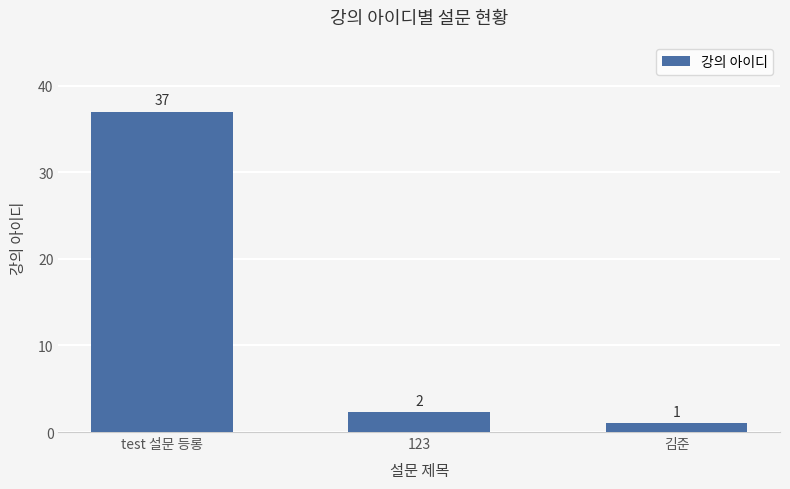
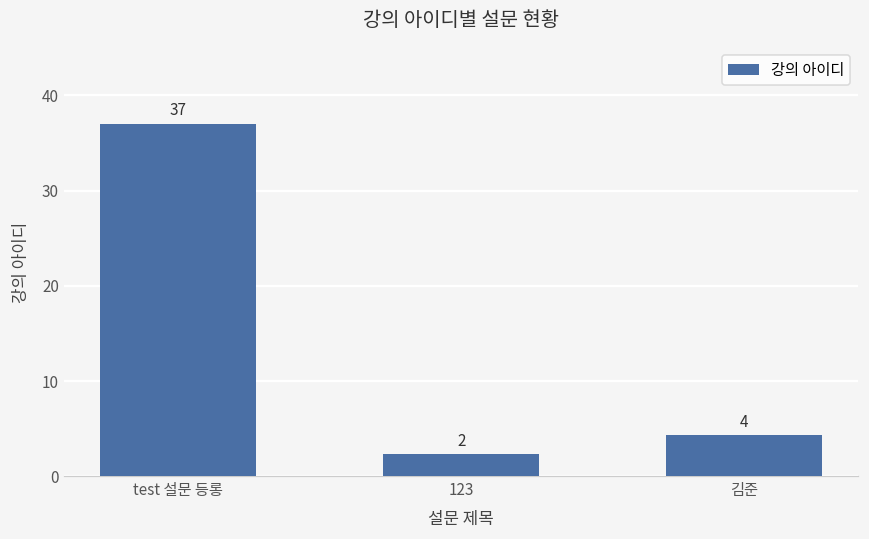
김준: 1 -> 4
